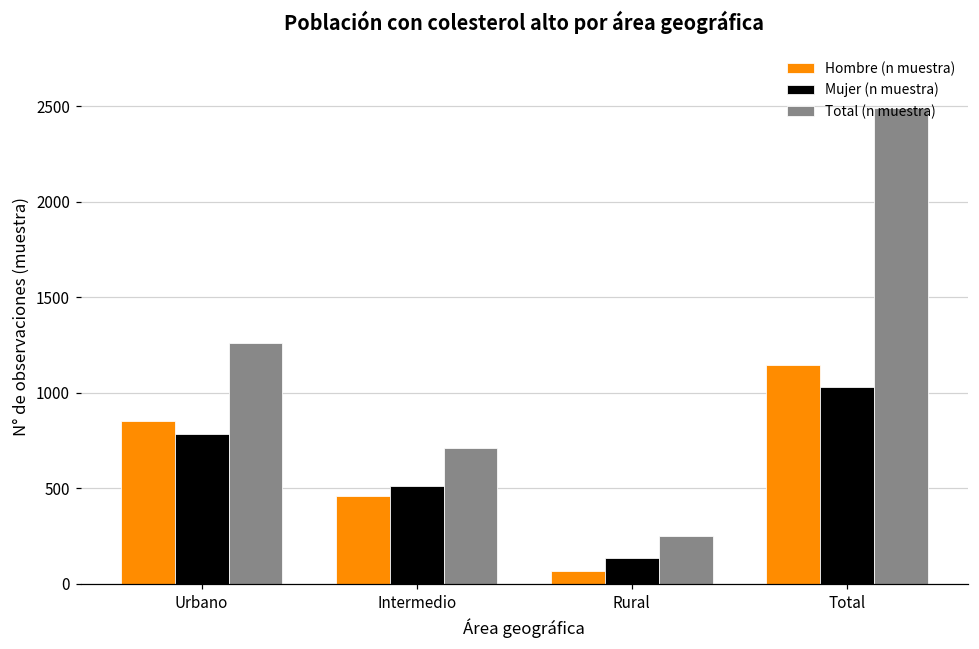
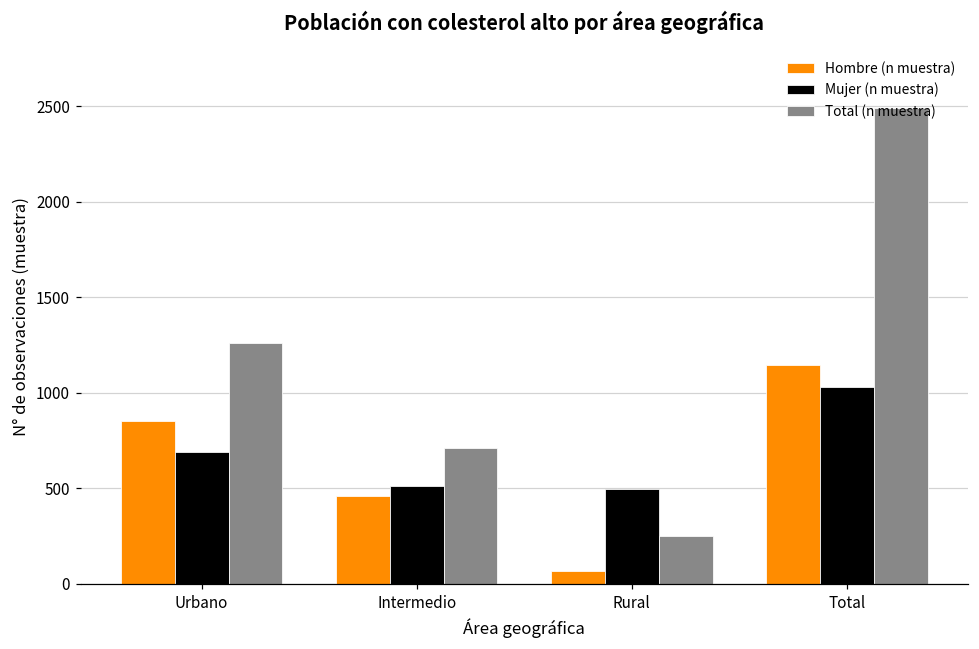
Mujer (n muestra), Urbano: 780 -> 690
Mujer (n muestra), Rural: 140 -> 500
